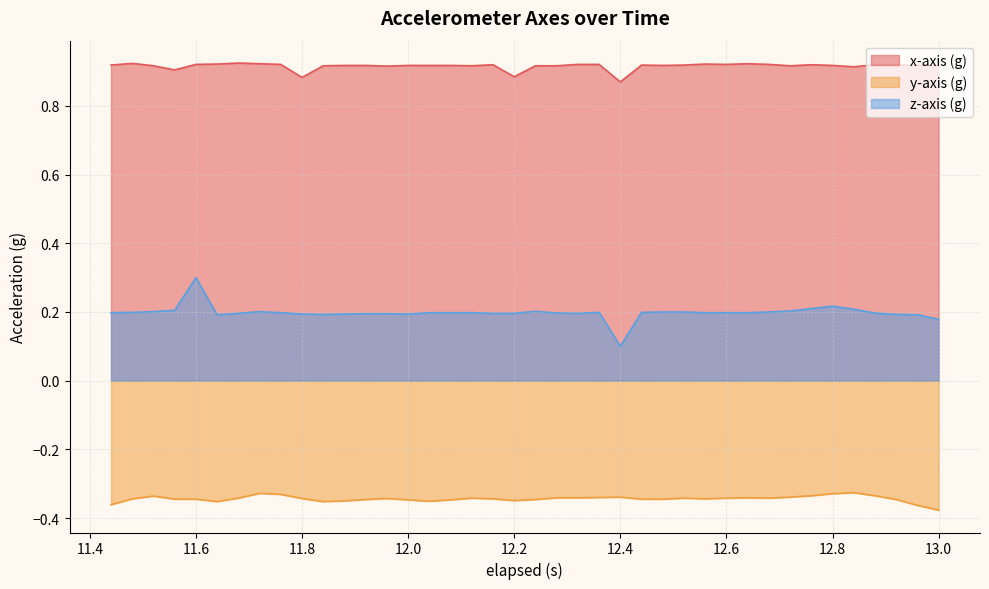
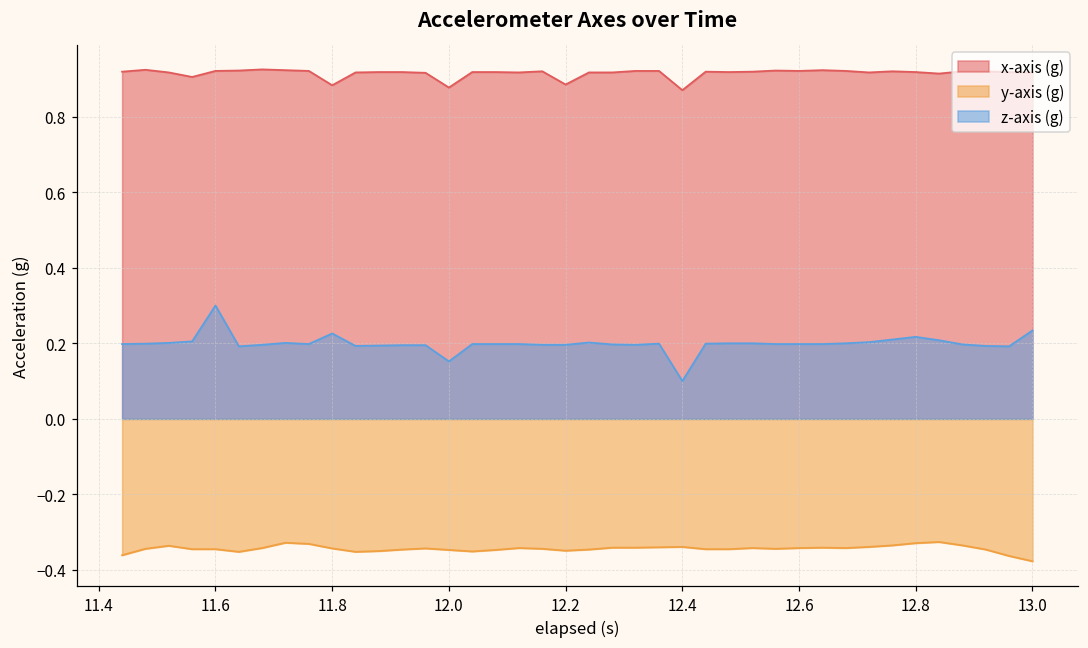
z-axis (g), 11.8: 0.19 -> 0.23
x-axis (g), 12.0: 0.92 -> 0.88
z-axis (g), 12.0: 0.19 -> 0.15
z-axis (g), 13.0: 0.18 -> 0.23
